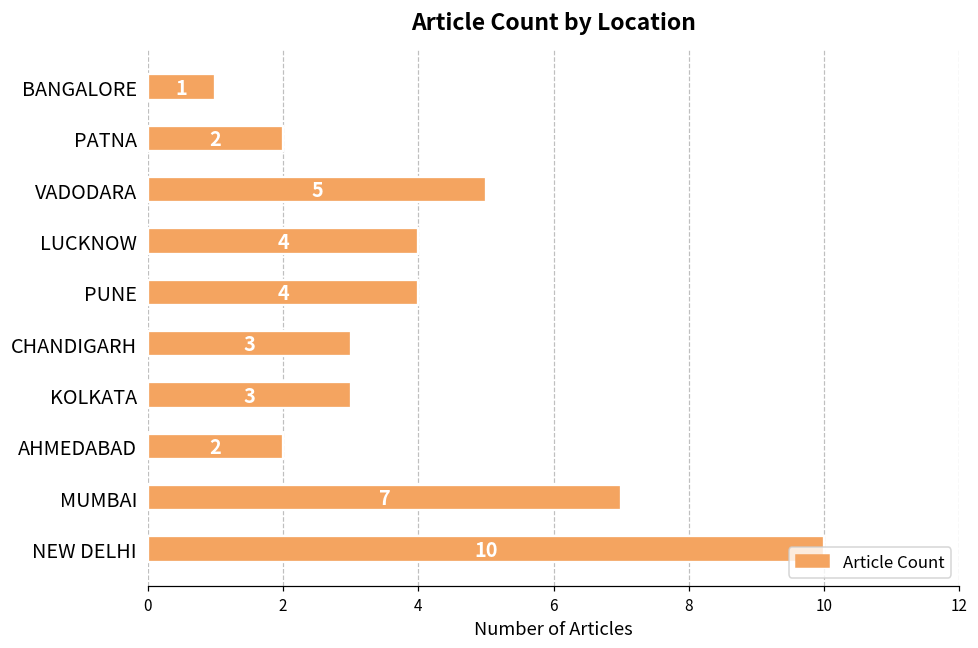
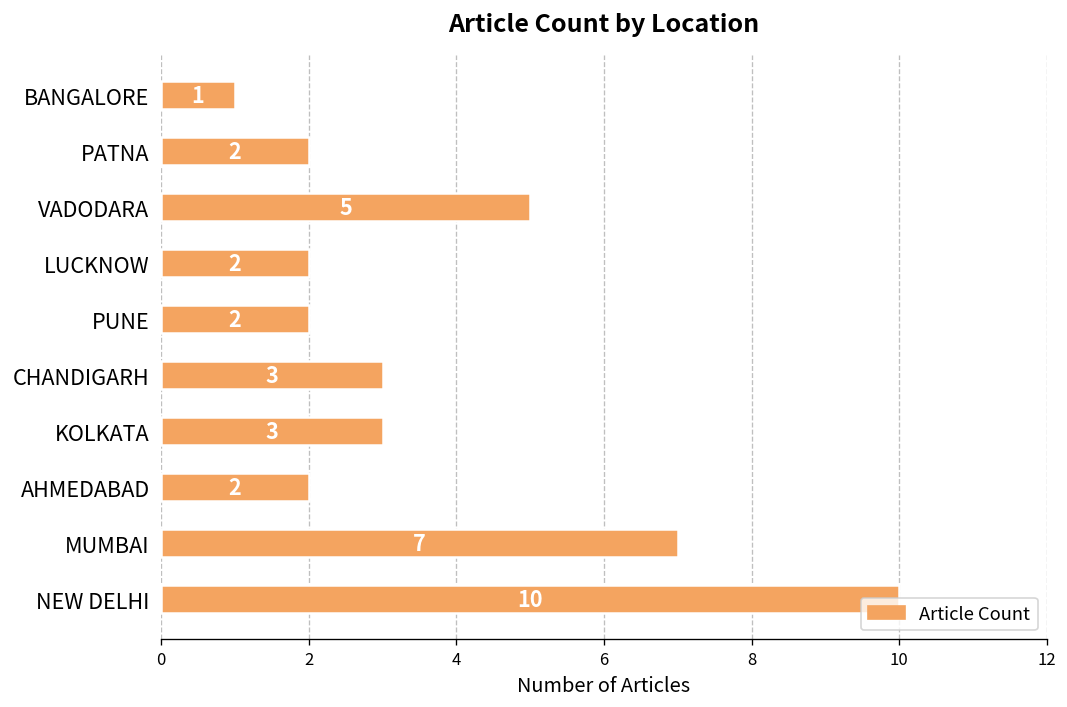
LUCKNOW: 4 -> 2
PUNE: 4 -> 2
